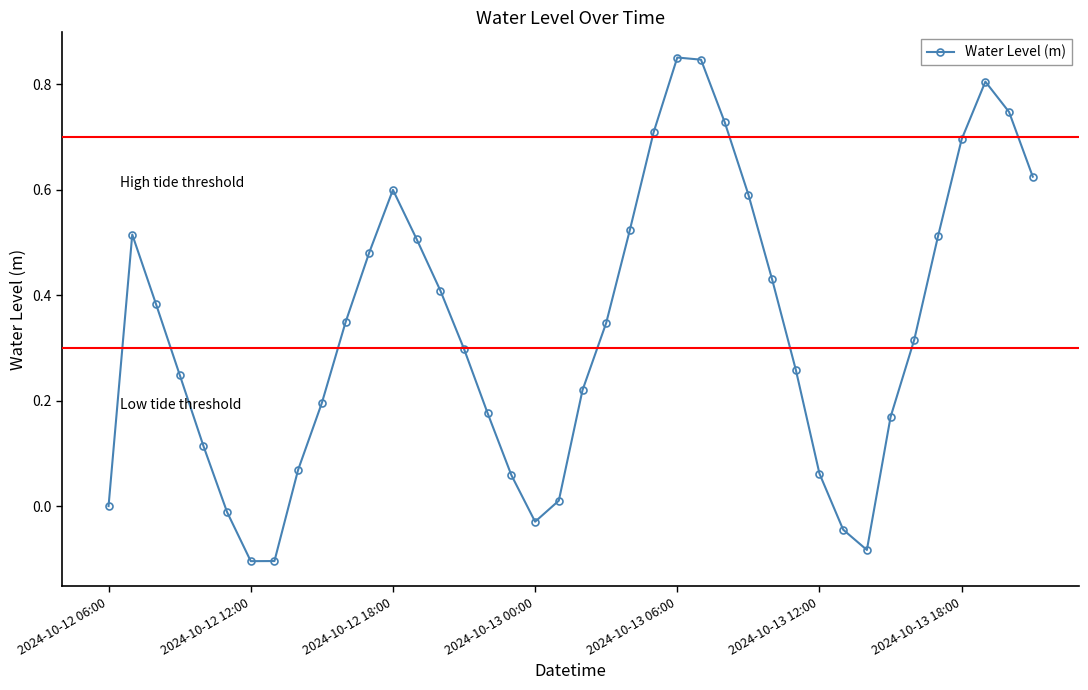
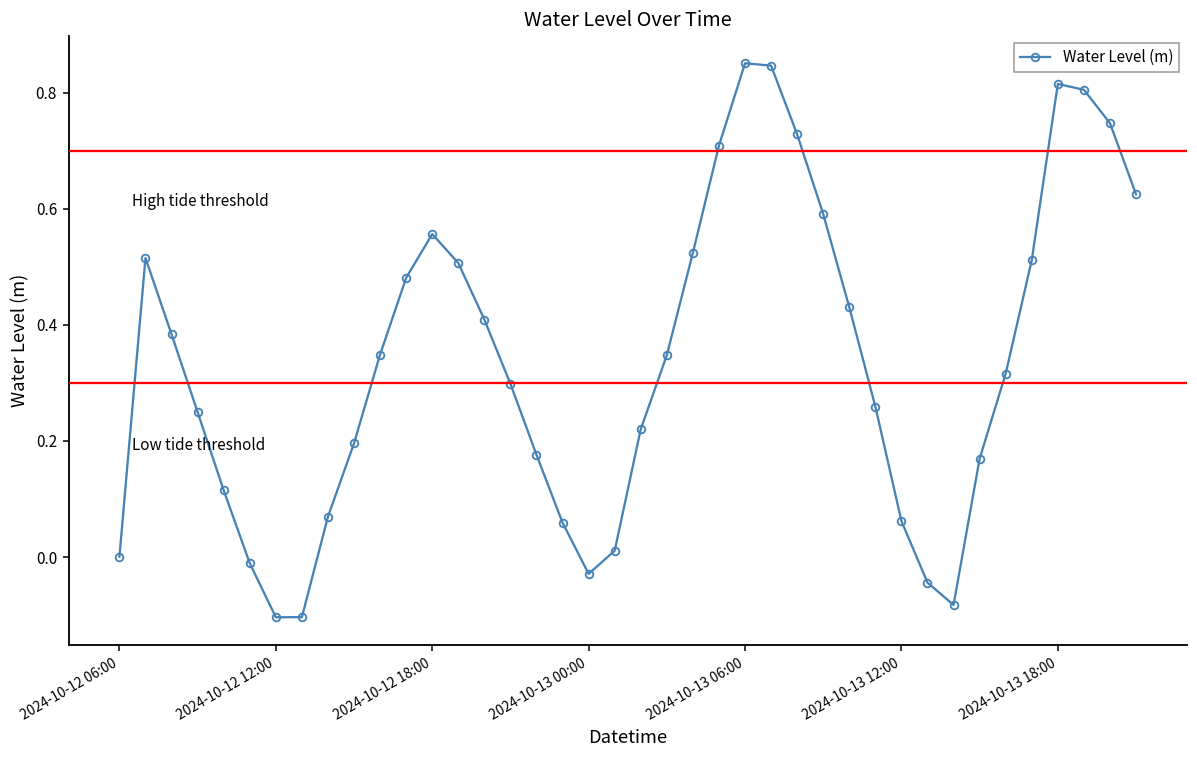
2024-10-12 18:00: 0.60 -> 0.56
2024-10-13 18:00: 0.70 -> 0.81
